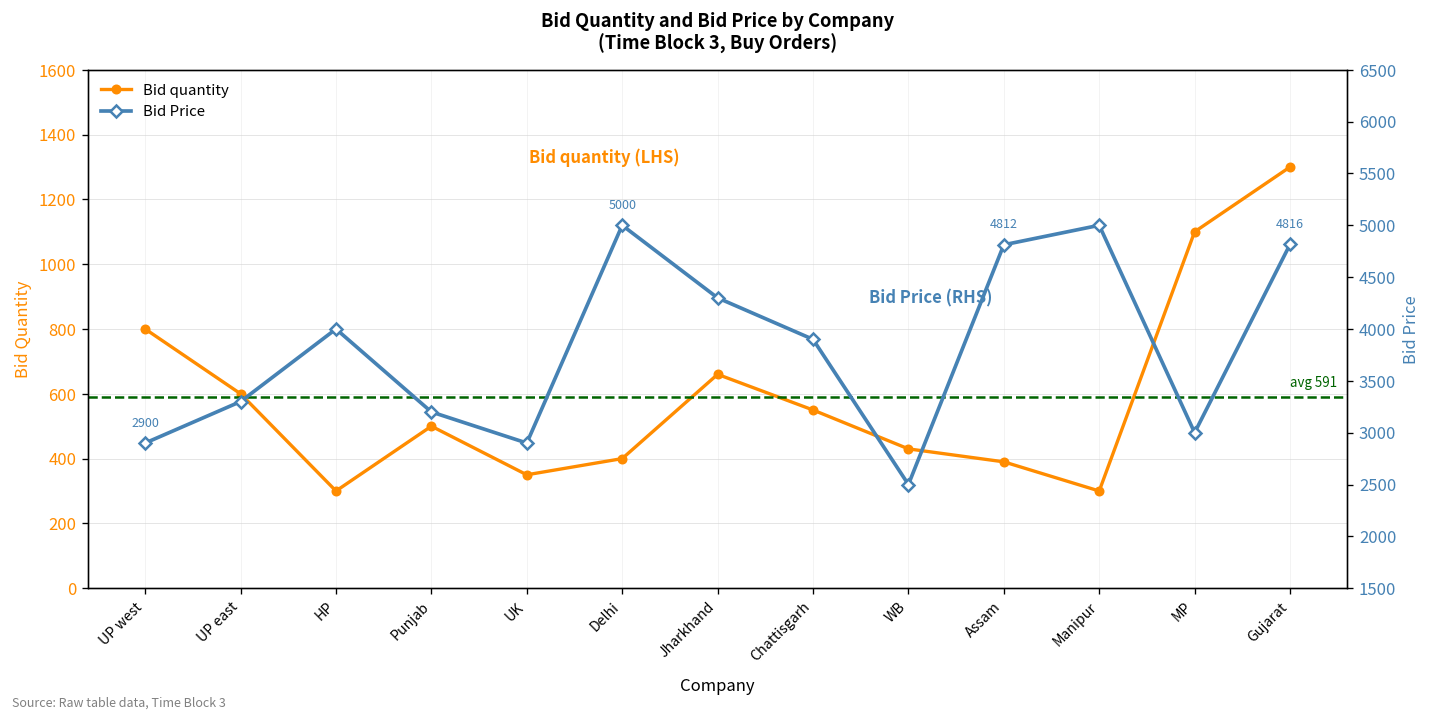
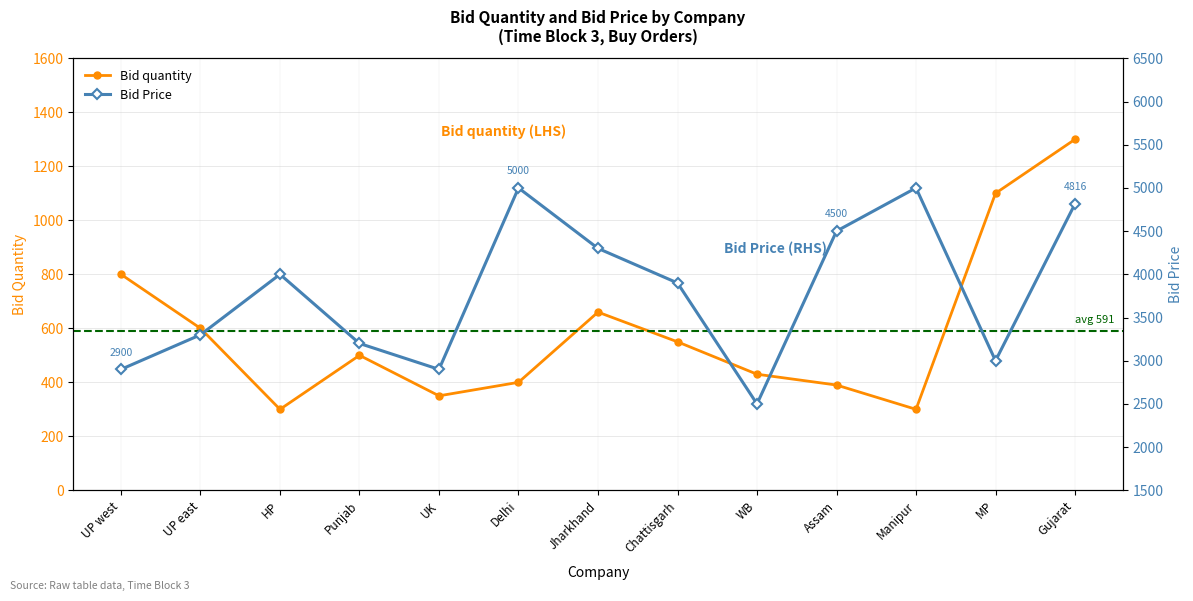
Bid Price, Assam: 4812 -> 4500
